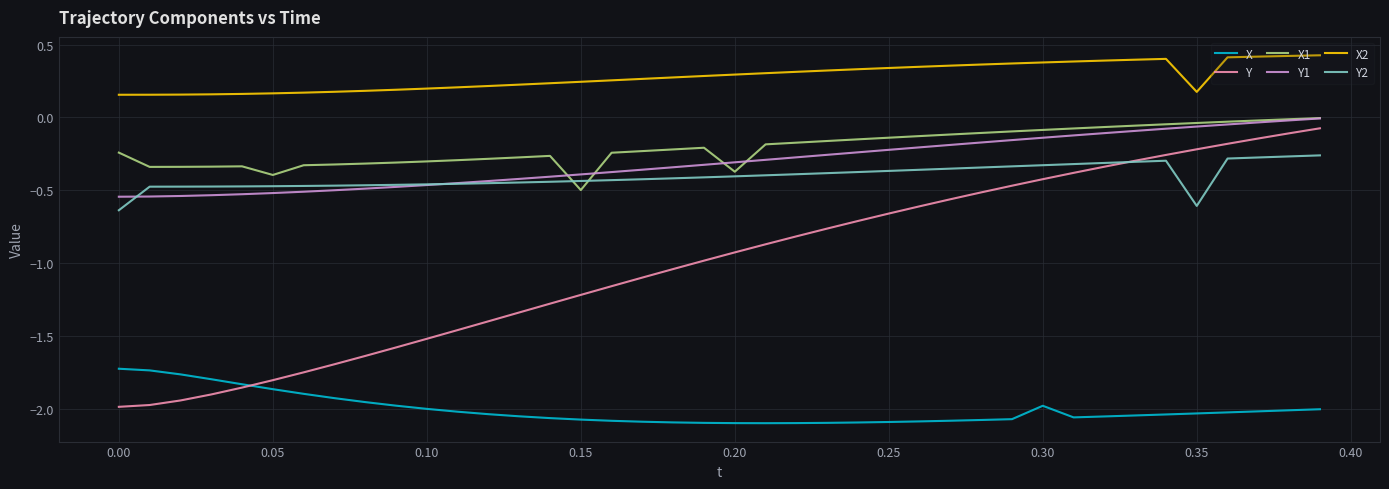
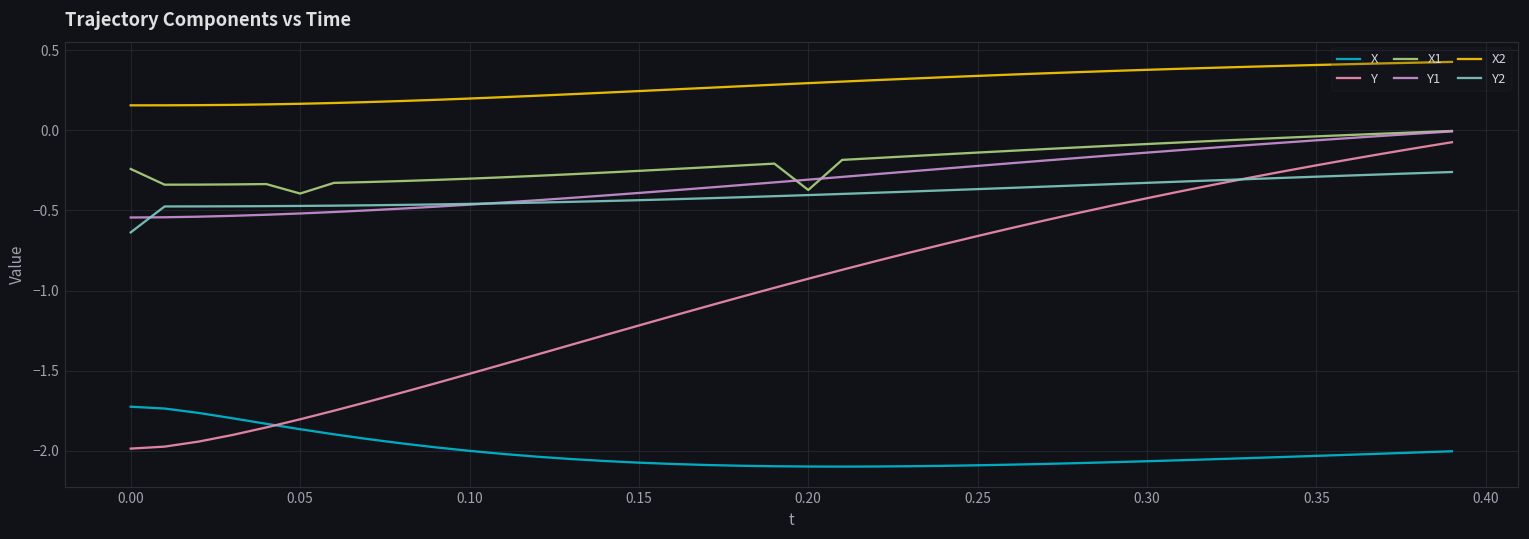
X1, 0.15: -0.50 -> -0.25
X, 0.30: -1.98 -> -2.06
X2, 0.35: 0.18 -> 0.41
Y2, 0.35: -0.61 -> -0.29
